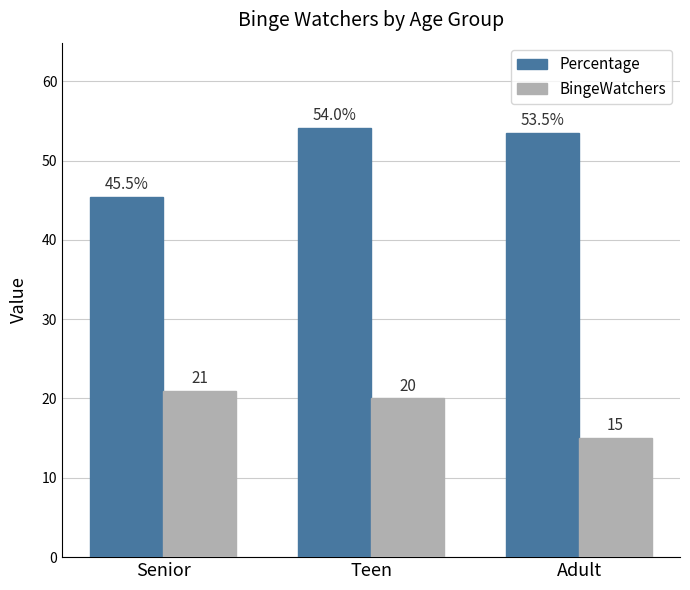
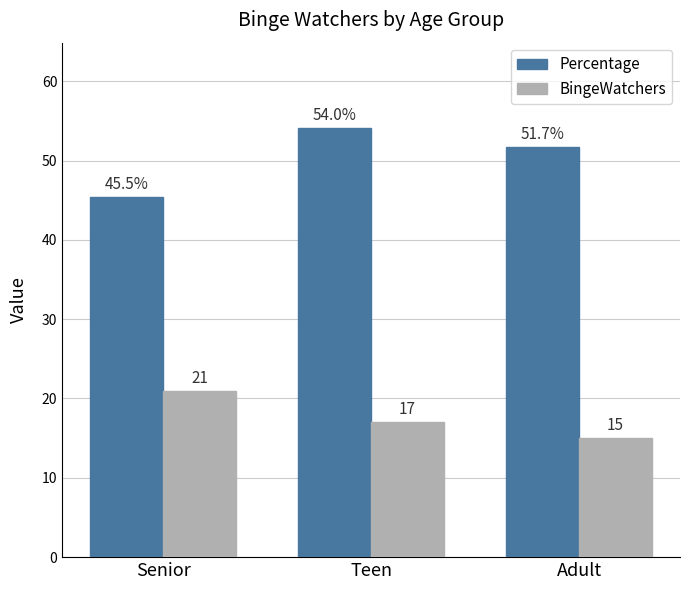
BingeWatchers, Teen: 20 -> 17
Percentage, Adult: 53.5% -> 51.7%
